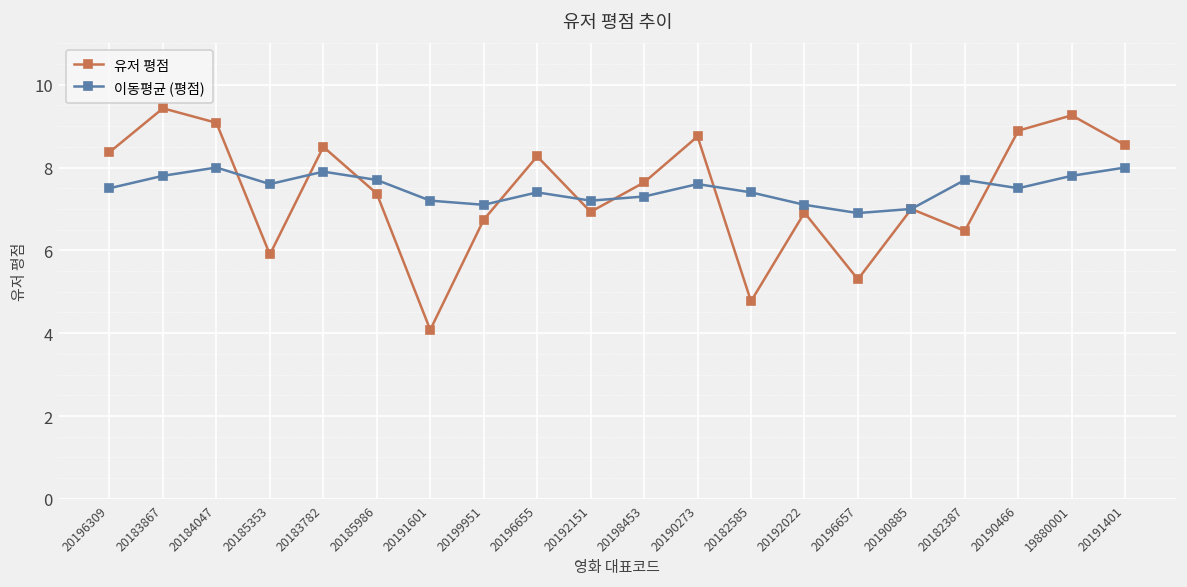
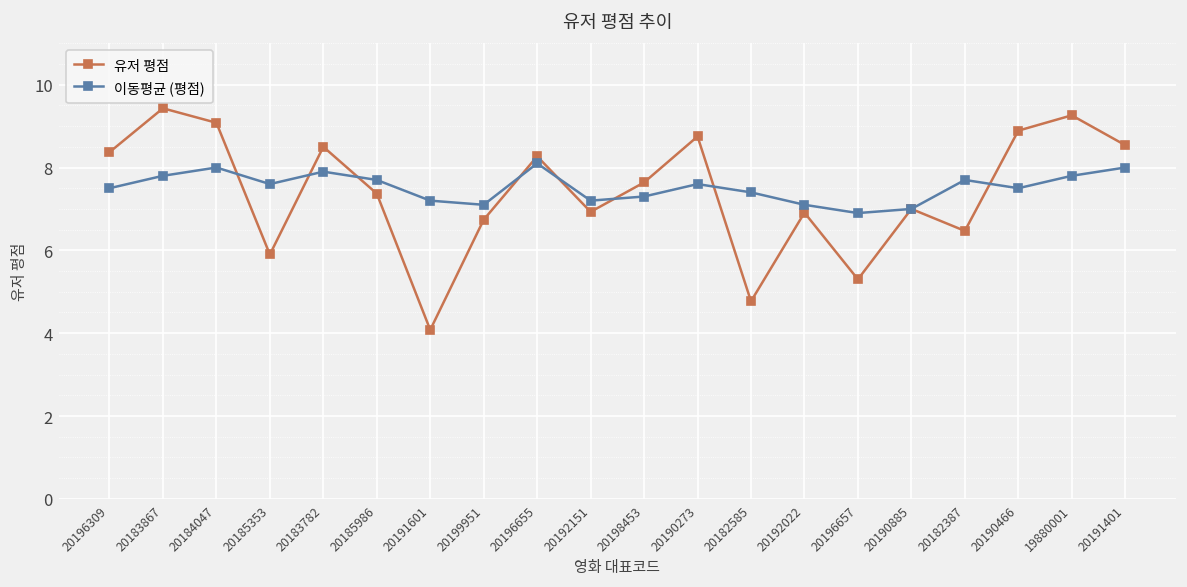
이동평균 (평점), 20196655: 7.4 -> 8.1
